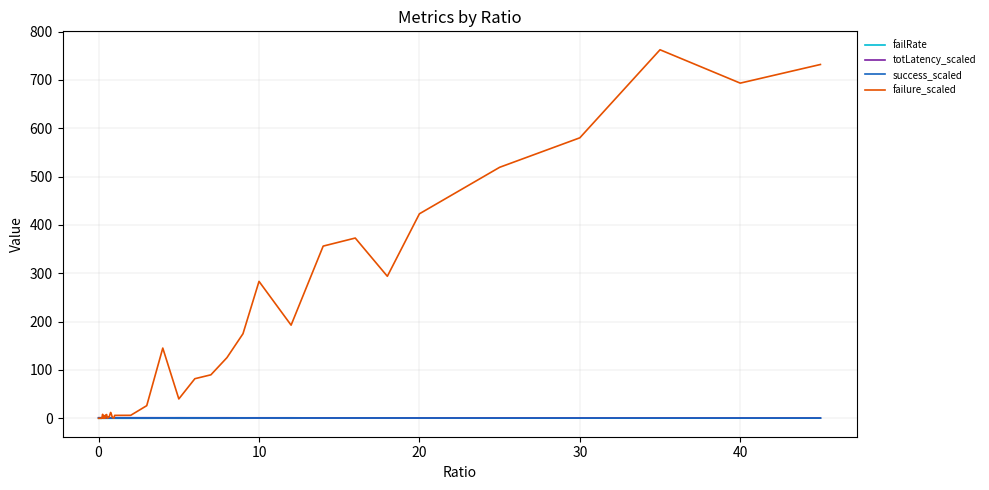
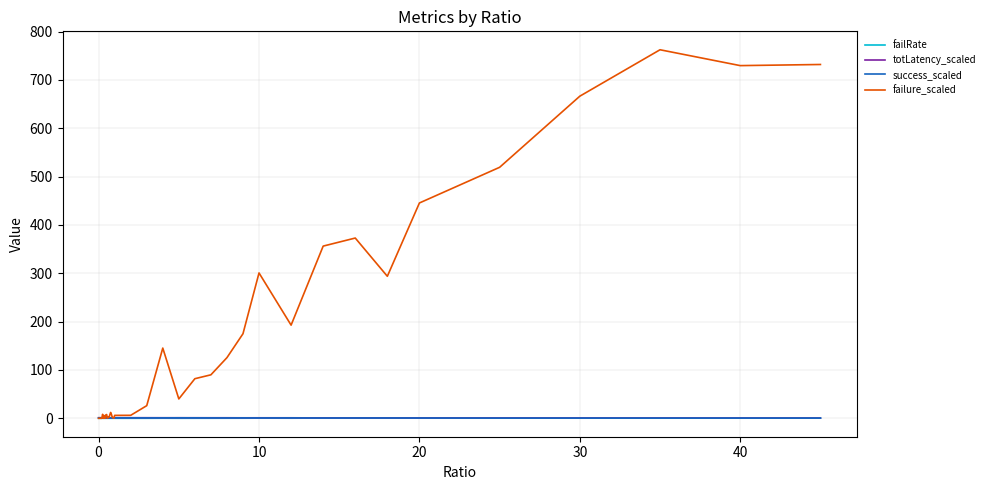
failure_scaled, 10: 280 -> 300
failure_scaled, 20: 420 -> 450
failure_scaled, 30: 580 -> 670
failure_scaled, 40: 690 -> 730
